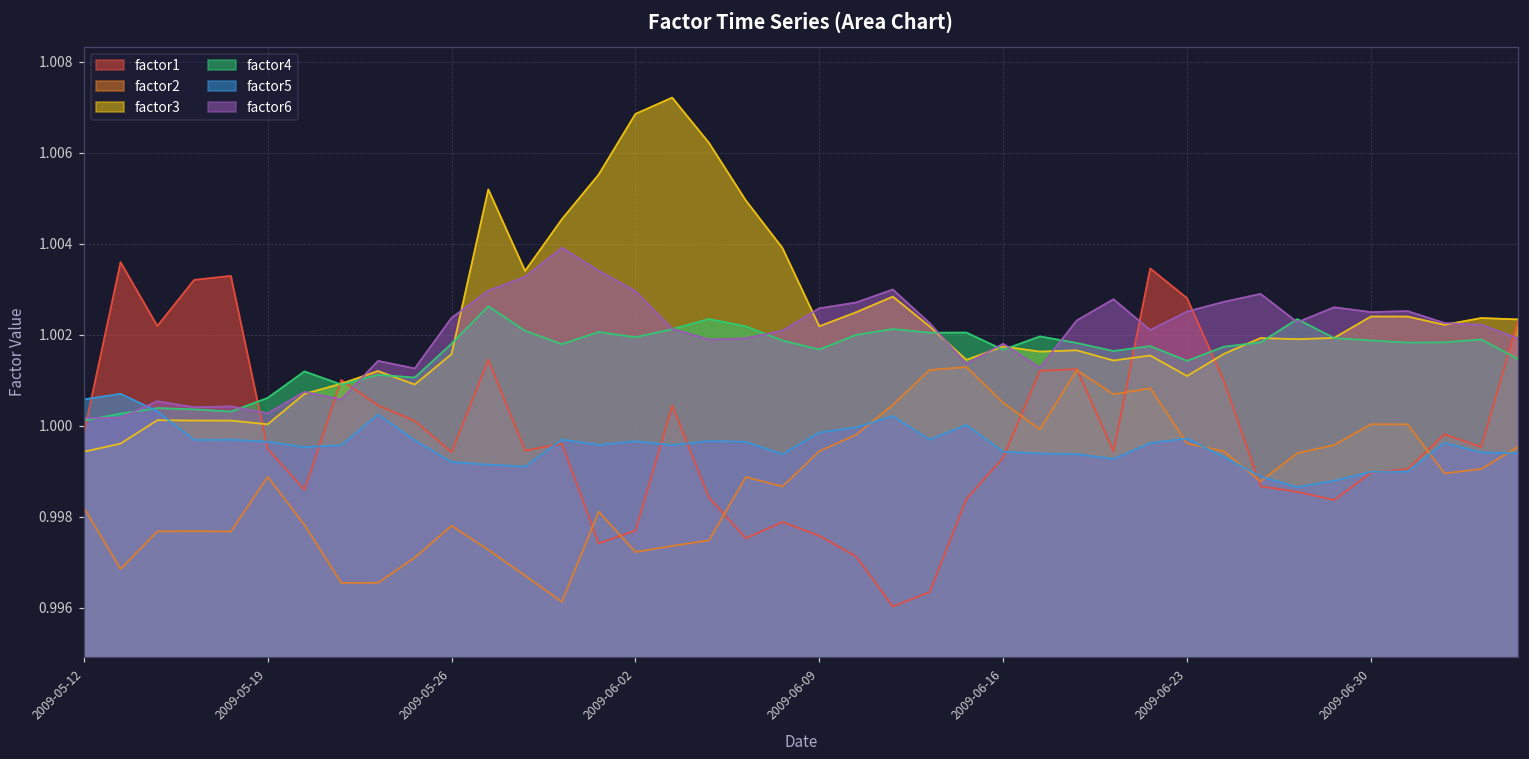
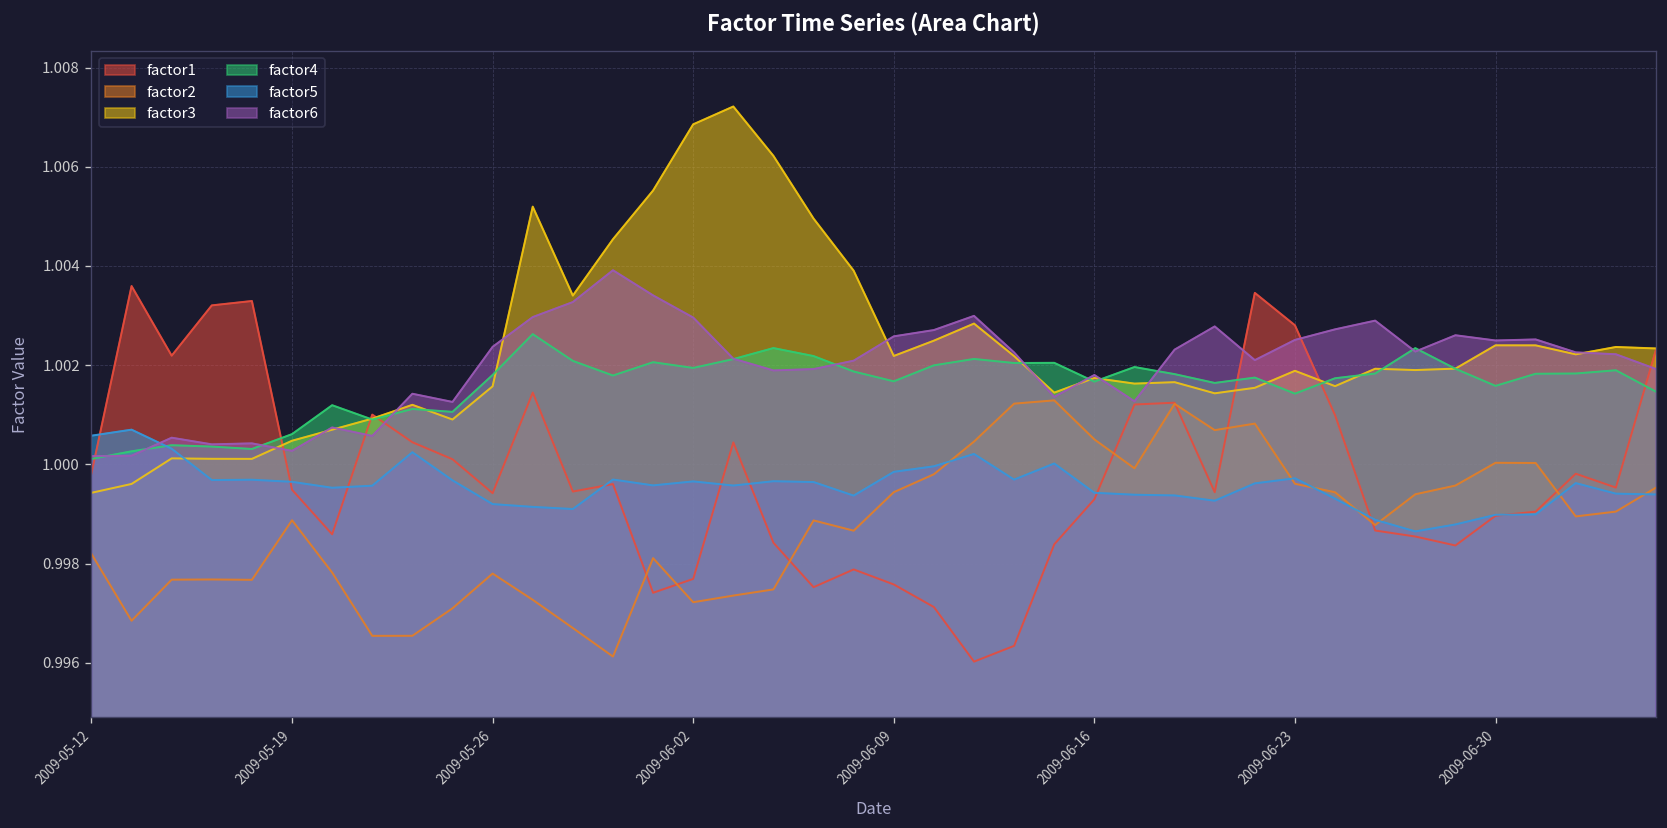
factor3, 2009-05-19: 1.0000 -> 1.0005
factor3, 2009-06-23: 1.0011 -> 1.0019
factor4, 2009-06-30: 1.0019 -> 1.0016
